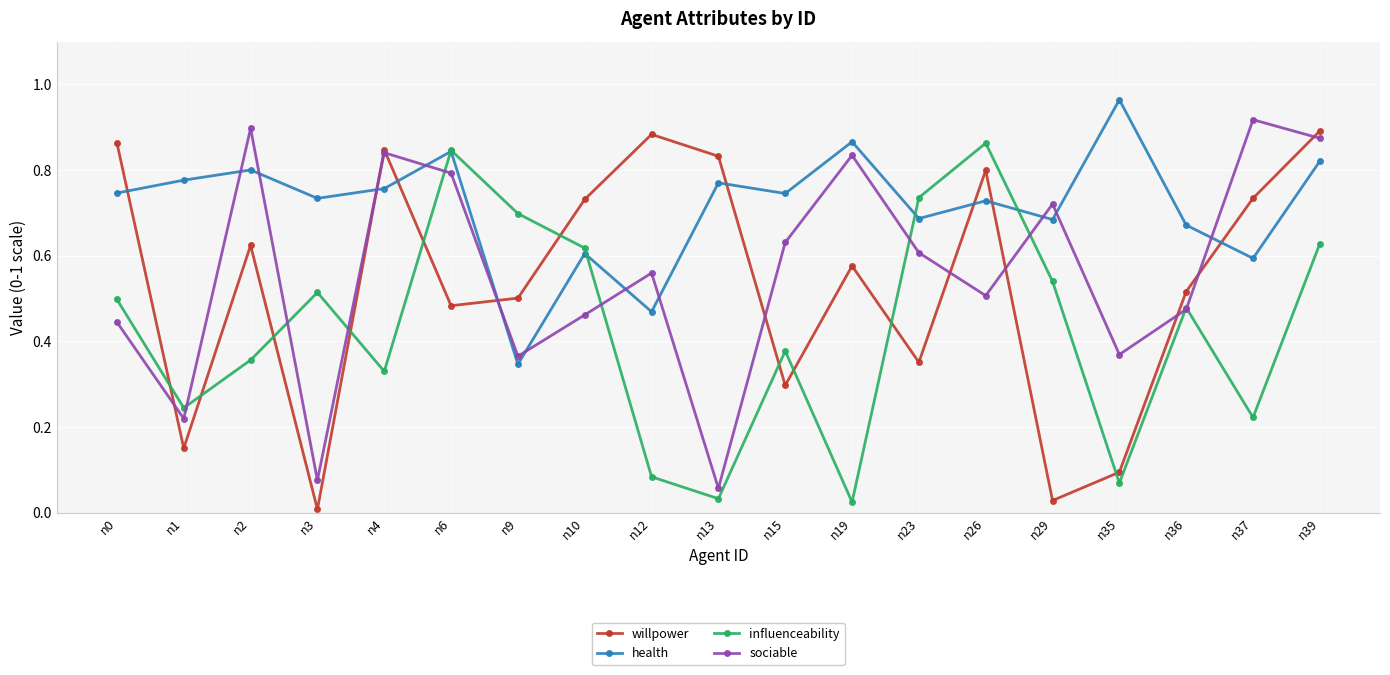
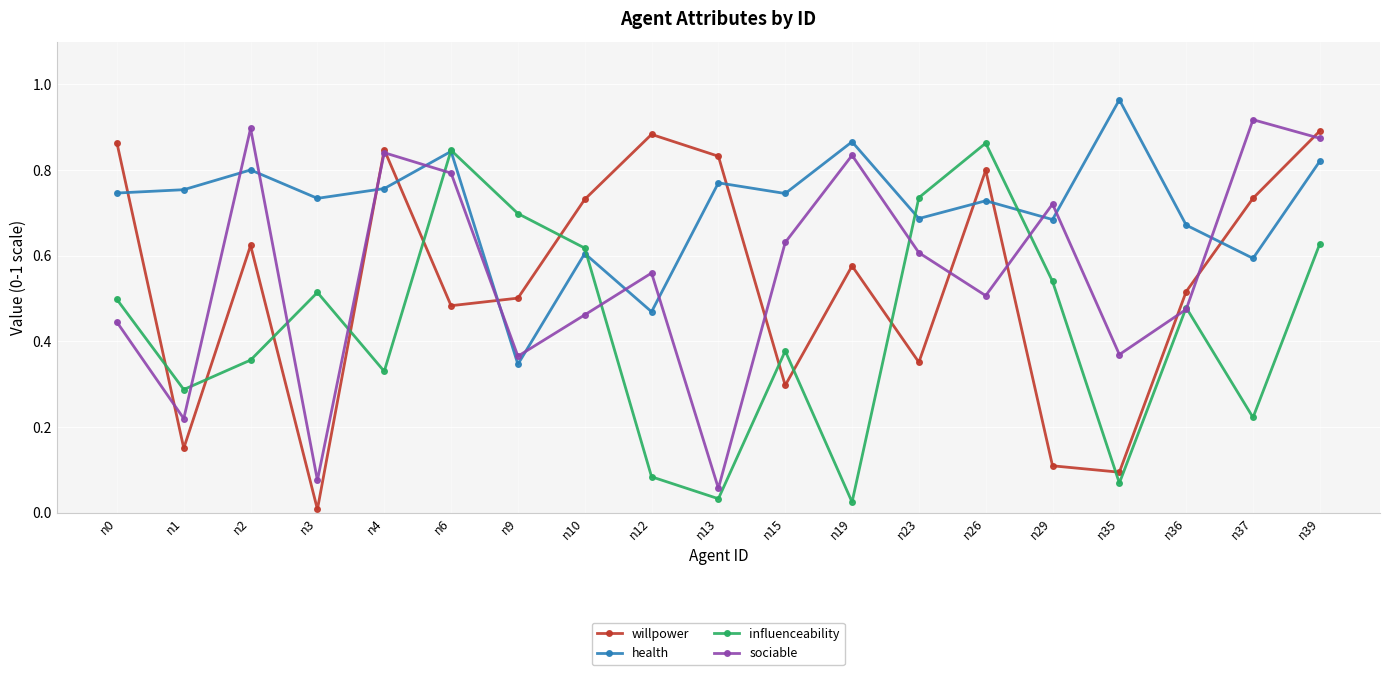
health, n1: 0.78 -> 0.75
influenceability, n1: 0.24 -> 0.29
willpower, n29: 0.03 -> 0.11
